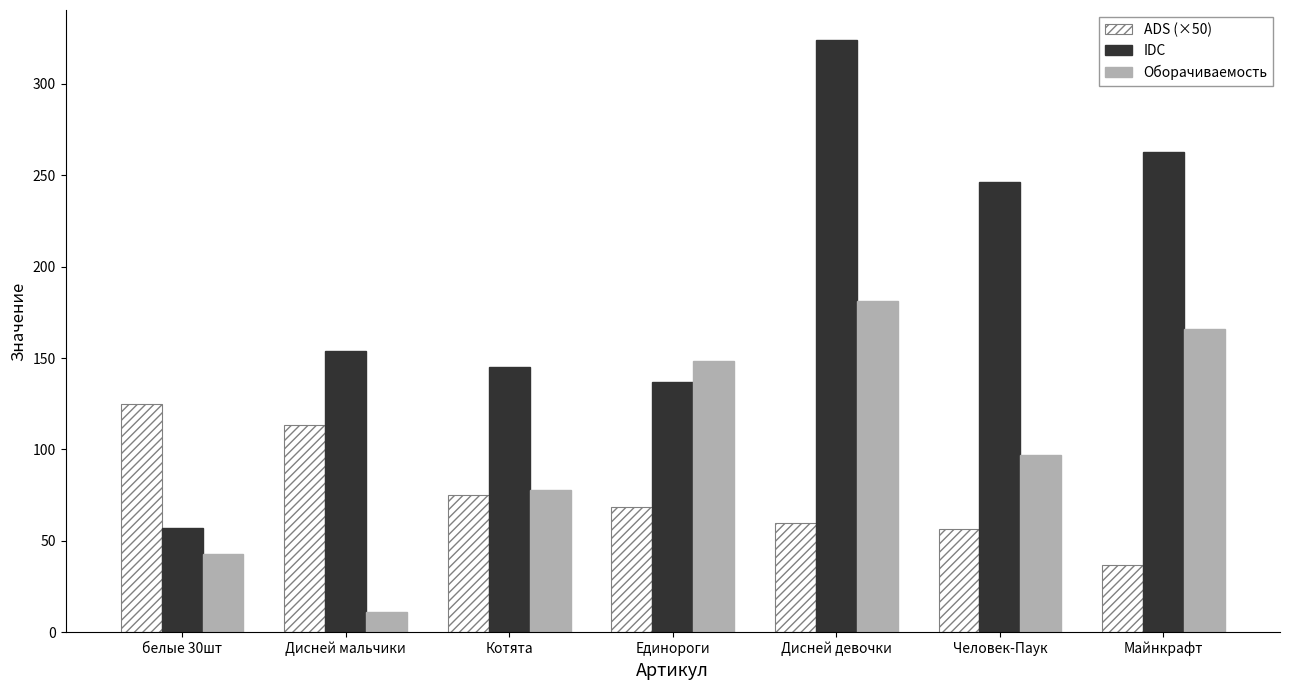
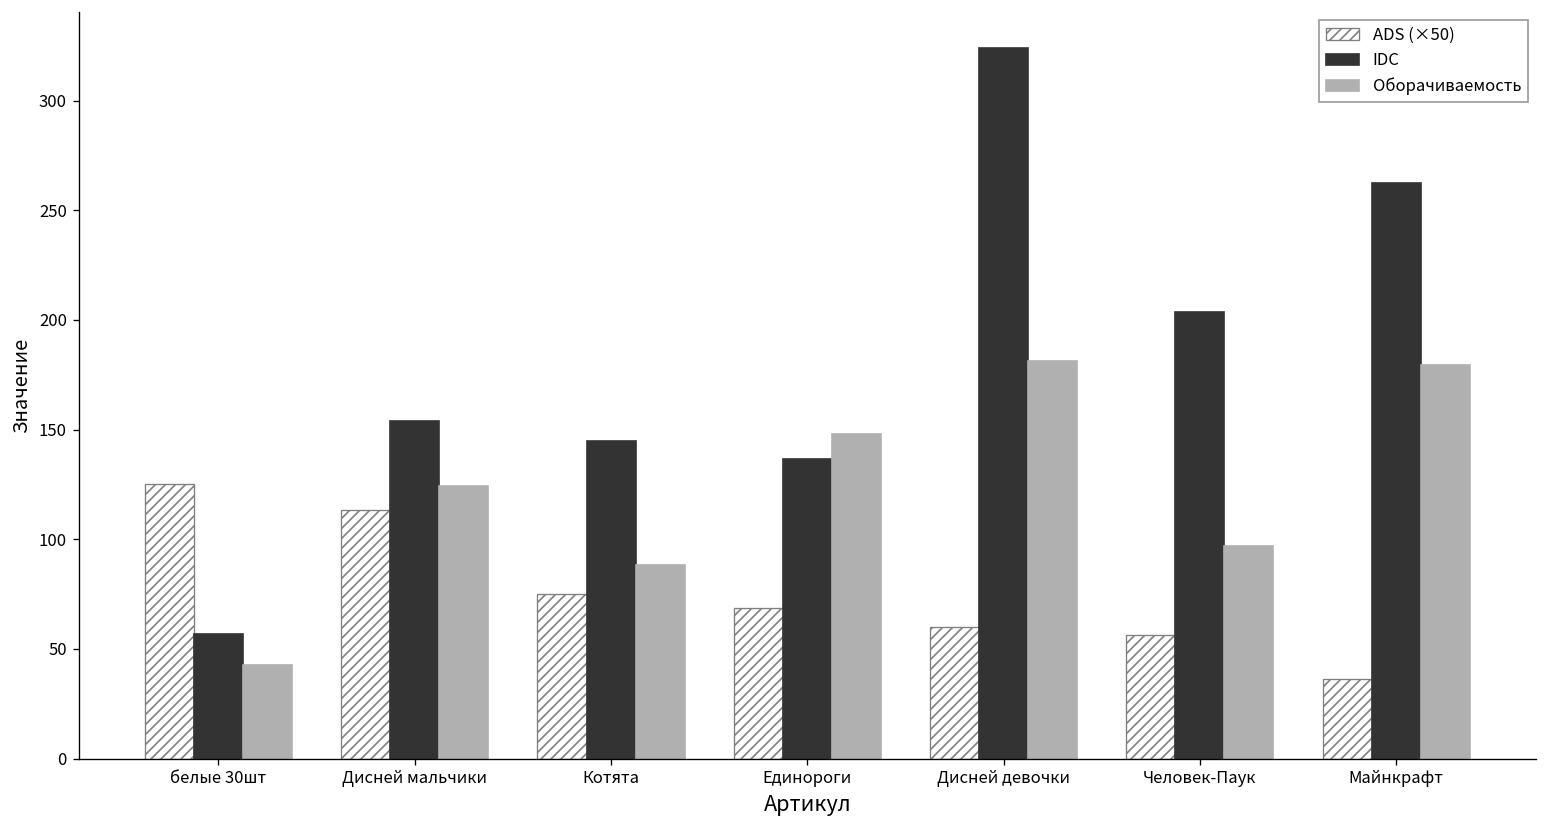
Оборачиваемость, Дисней мальчики: 11 -> 124
Оборачиваемость, Котята: 78 -> 88
IDC, Человек-Паук: 246 -> 203
Оборачиваемость, Майнкрафт: 166 -> 180
